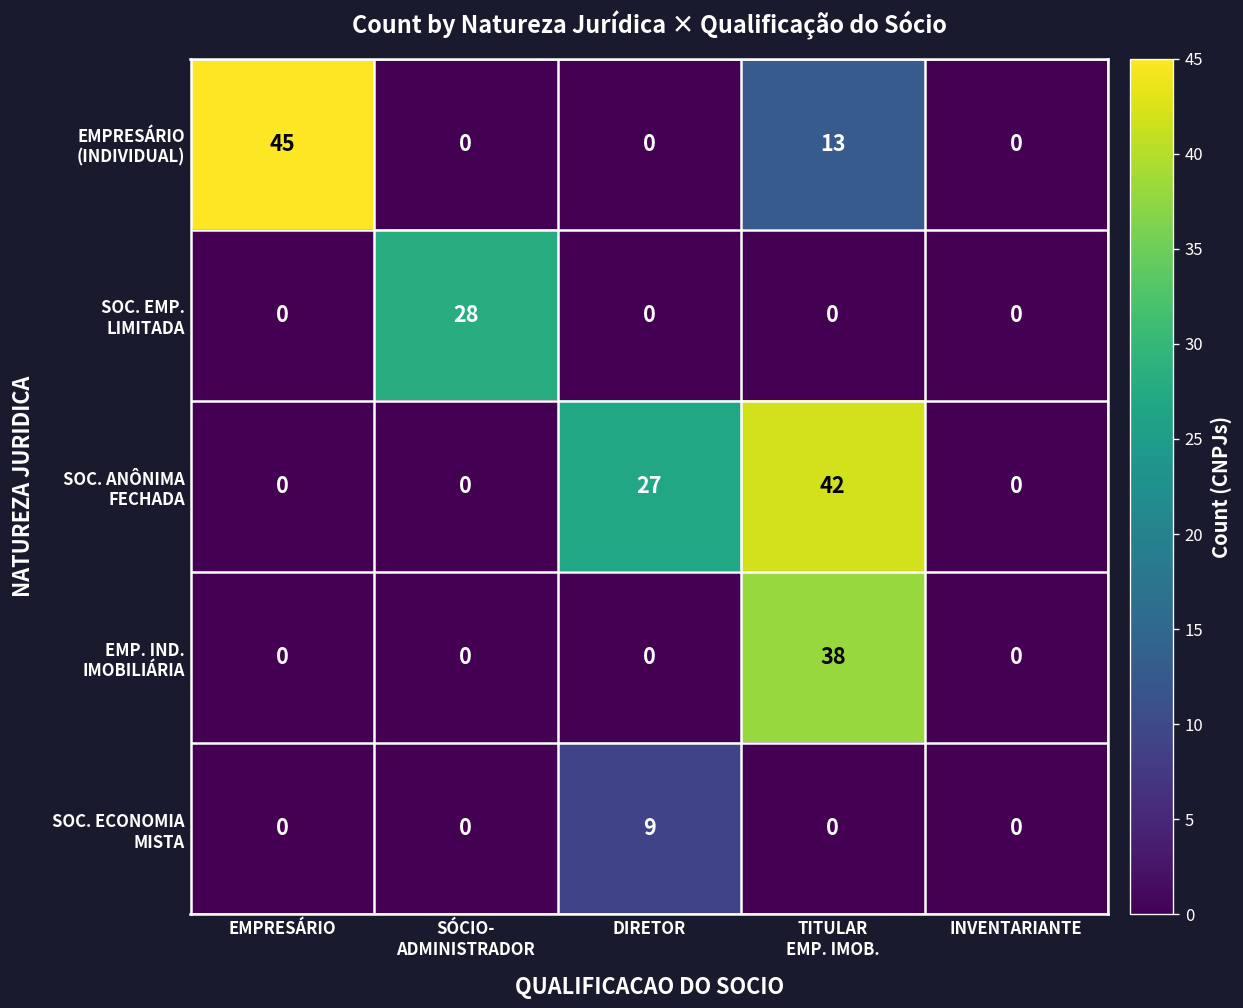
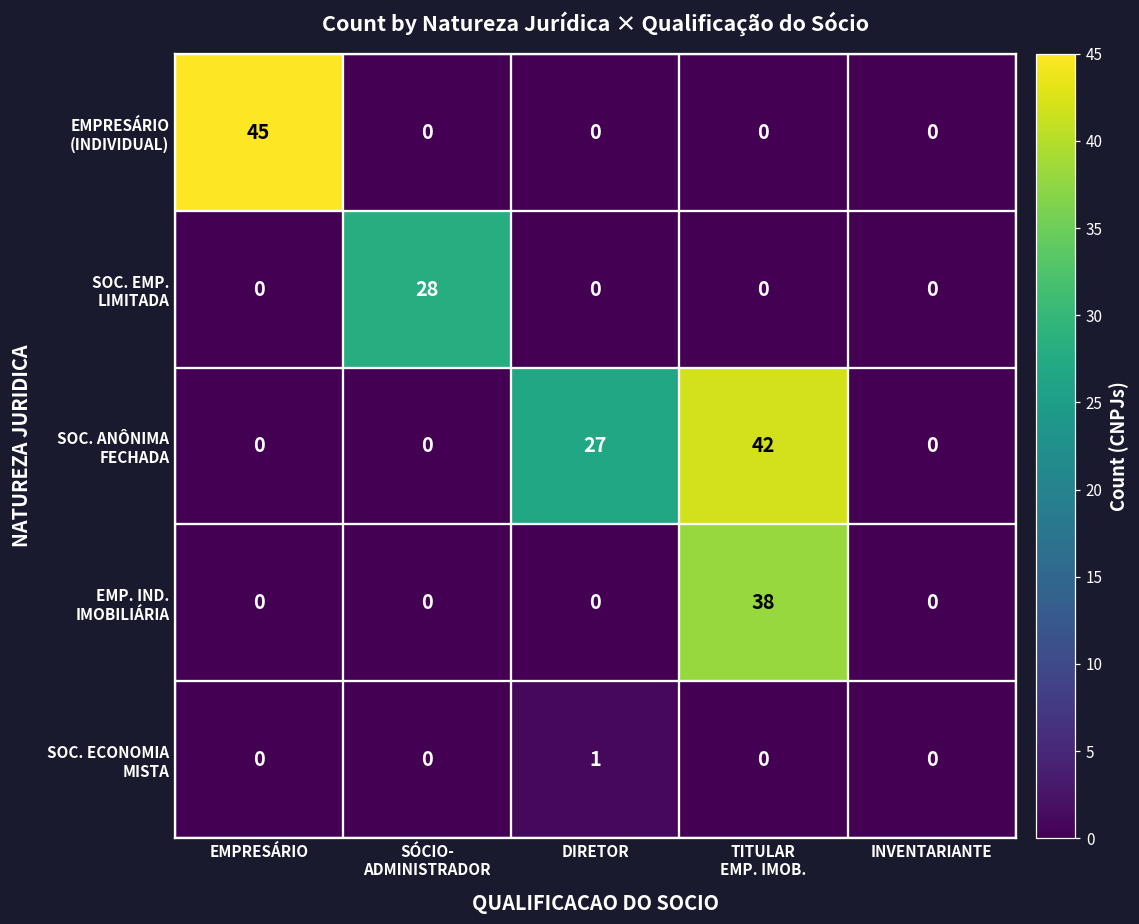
EMPRESÁRIO (INDIVIDUAL), TITULAR EMP. IMOB.: 13 -> 0
SOC. ECONOMIA MISTA, DIRETOR: 9 -> 1
